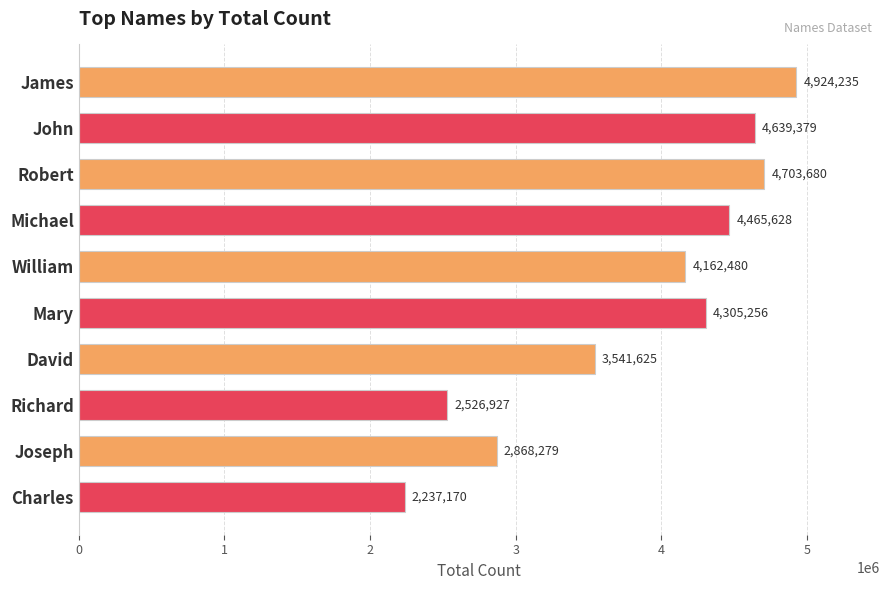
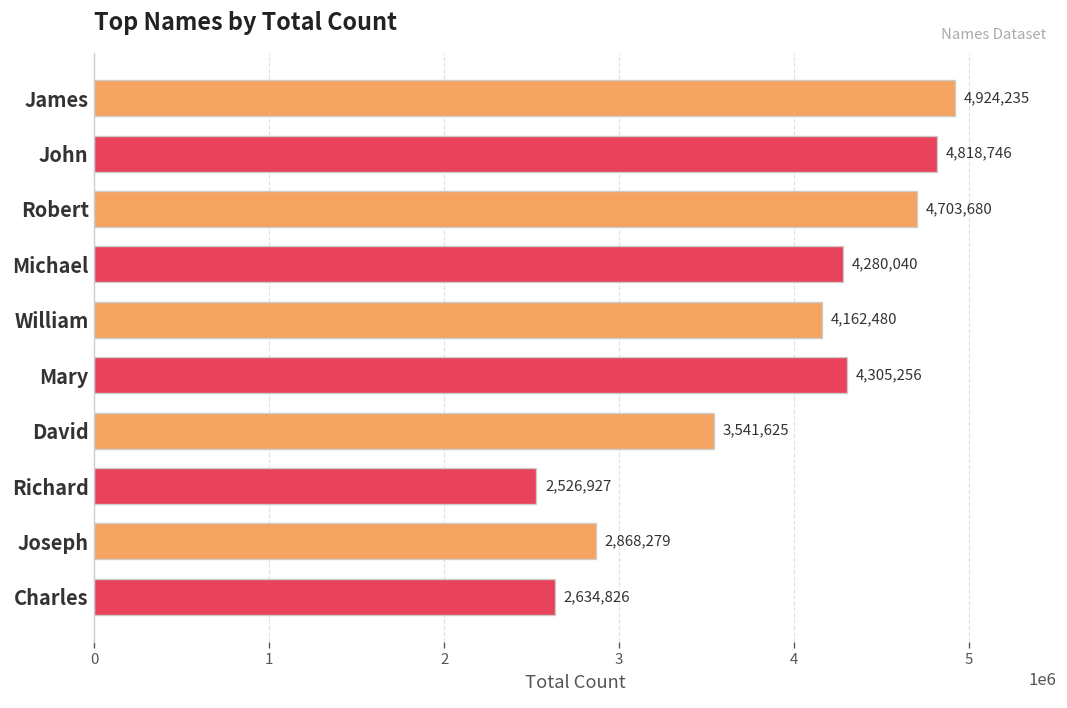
John: 4,639,379 -> 4,818,746
Michael: 4,465,628 -> 4,280,040
Charles: 2,237,170 -> 2,634,826
